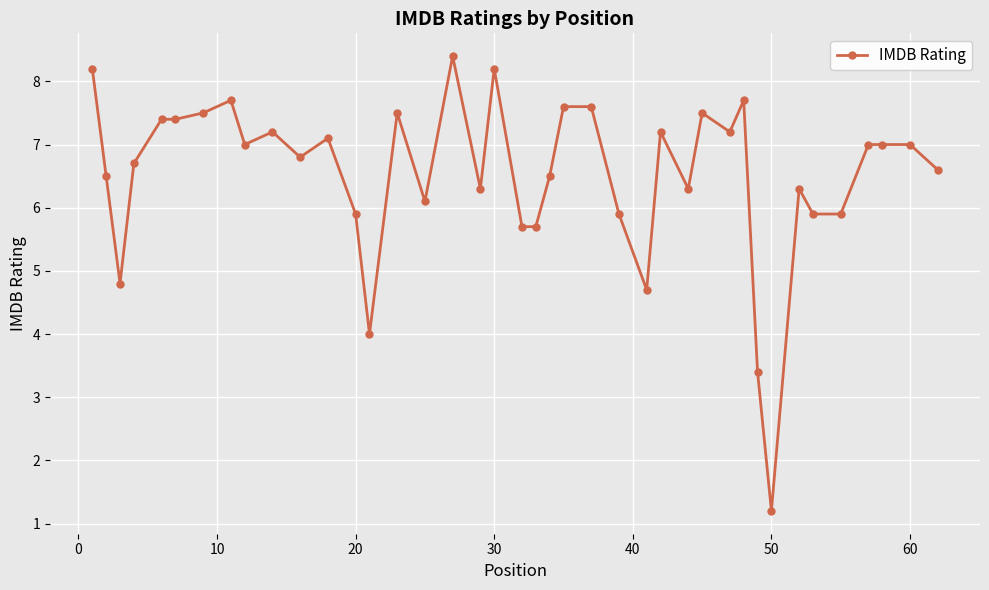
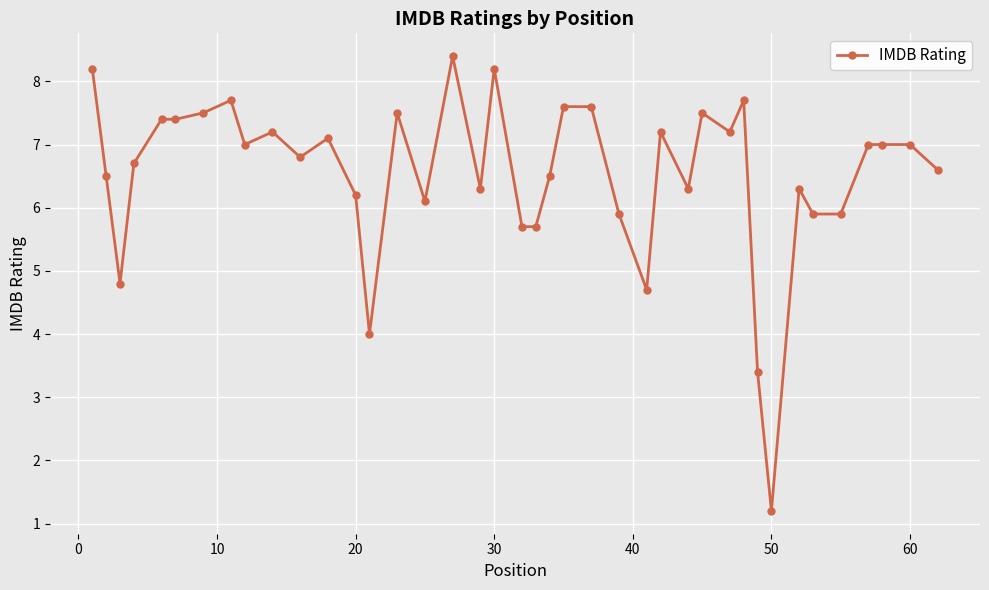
20: 5.9 -> 6.2
